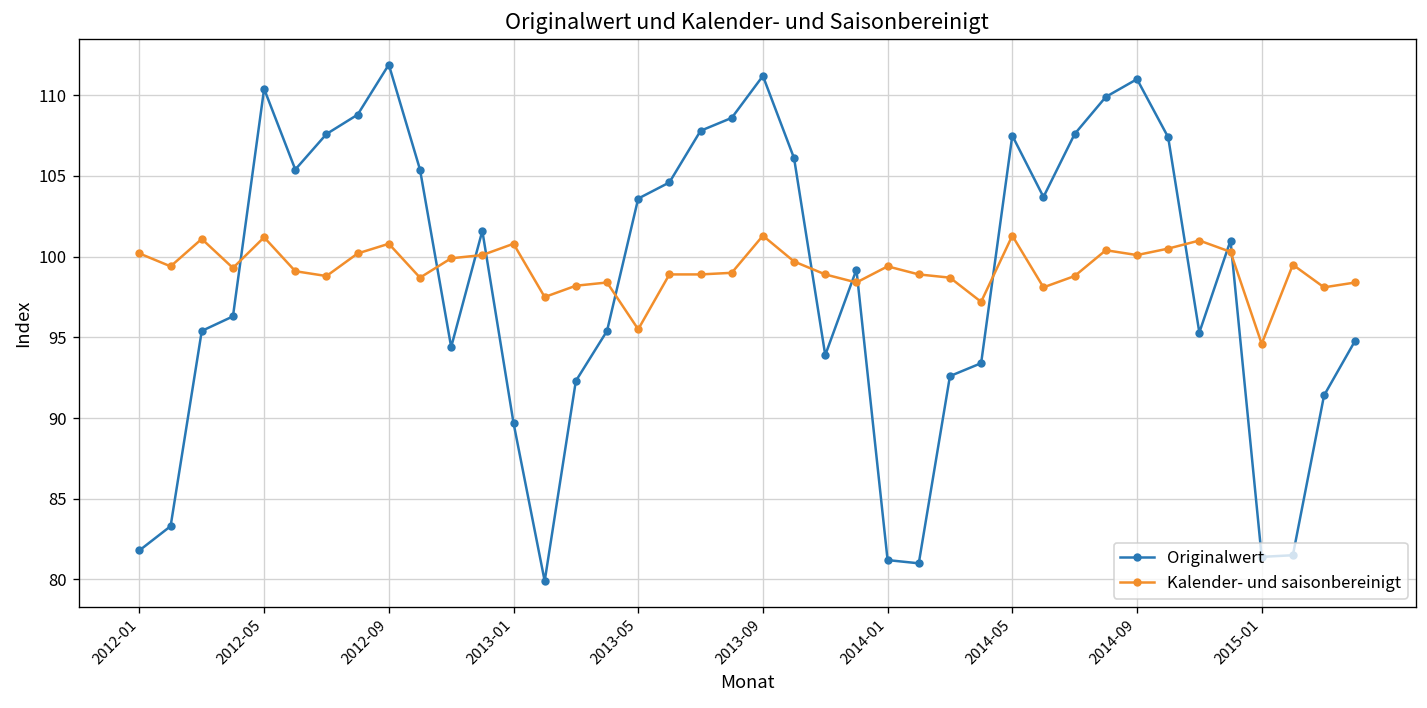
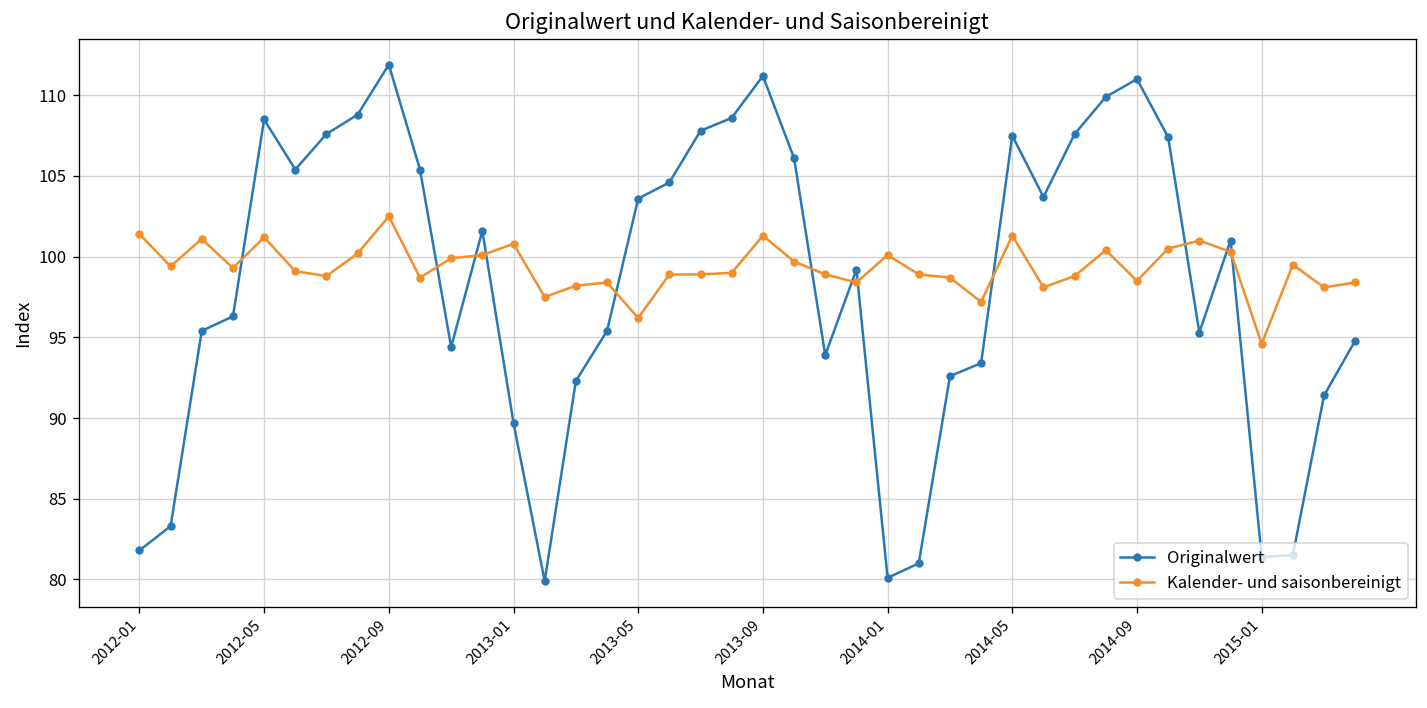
Kalender- und saisonbereinigt, 2012-01: 100.2 -> 101.4
Originalwert, 2012-05: 110.4 -> 108.5
Kalender- und saisonbereinigt, 2012-09: 100.8 -> 102.5
Kalender- und saisonbereinigt, 2013-05: 95.5 -> 96.2
Originalwert, 2014-01: 81.2 -> 80.1
Kalender- und saisonbereinigt, 2014-01: 99.4 -> 100.1
Kalender- und saisonbereinigt, 2014-09: 100.1 -> 98.5
